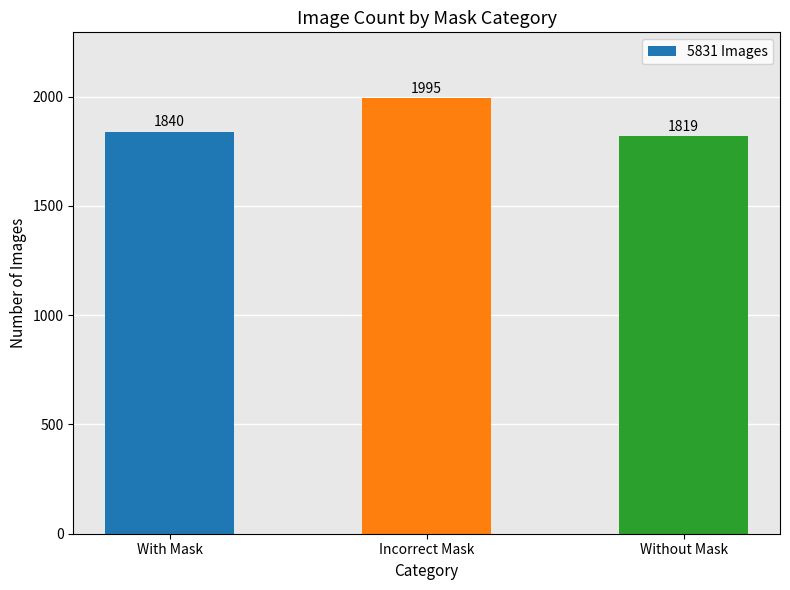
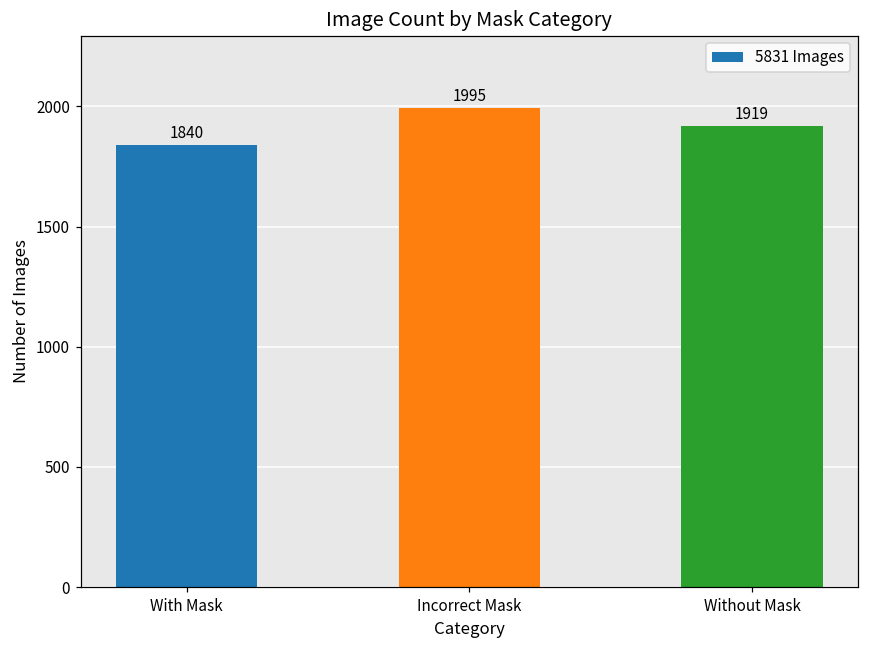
Without Mask: 1819 -> 1919
